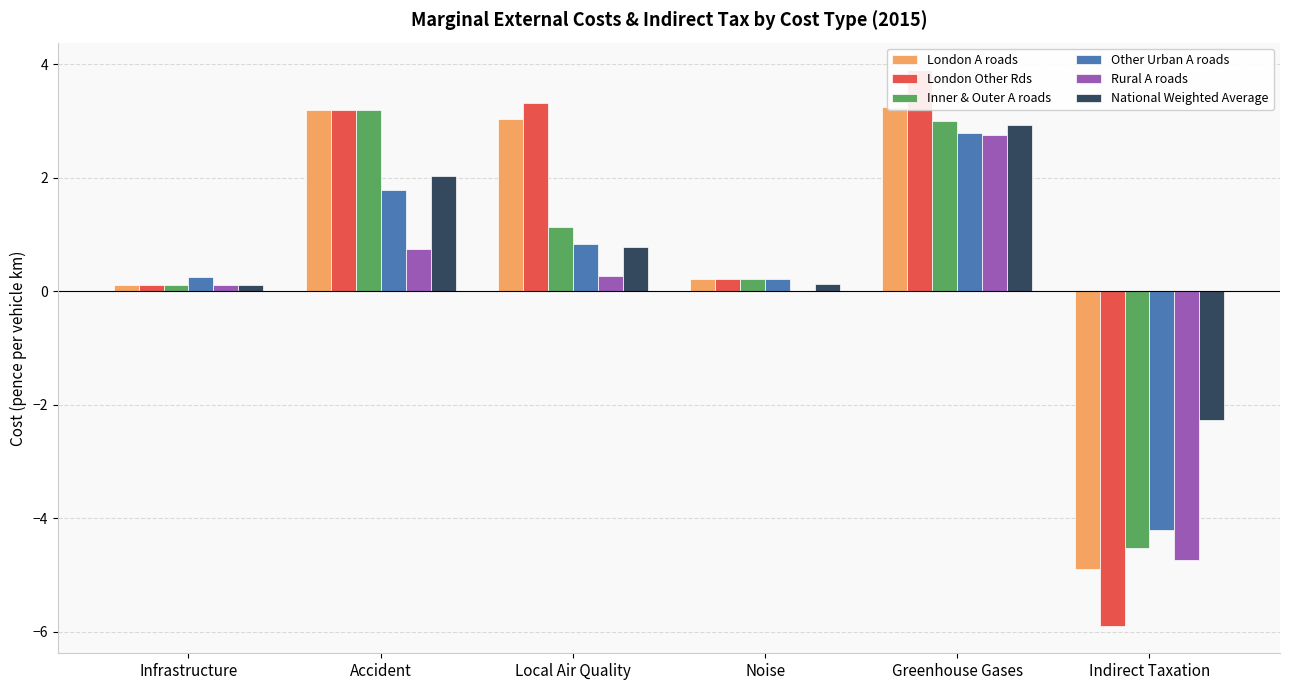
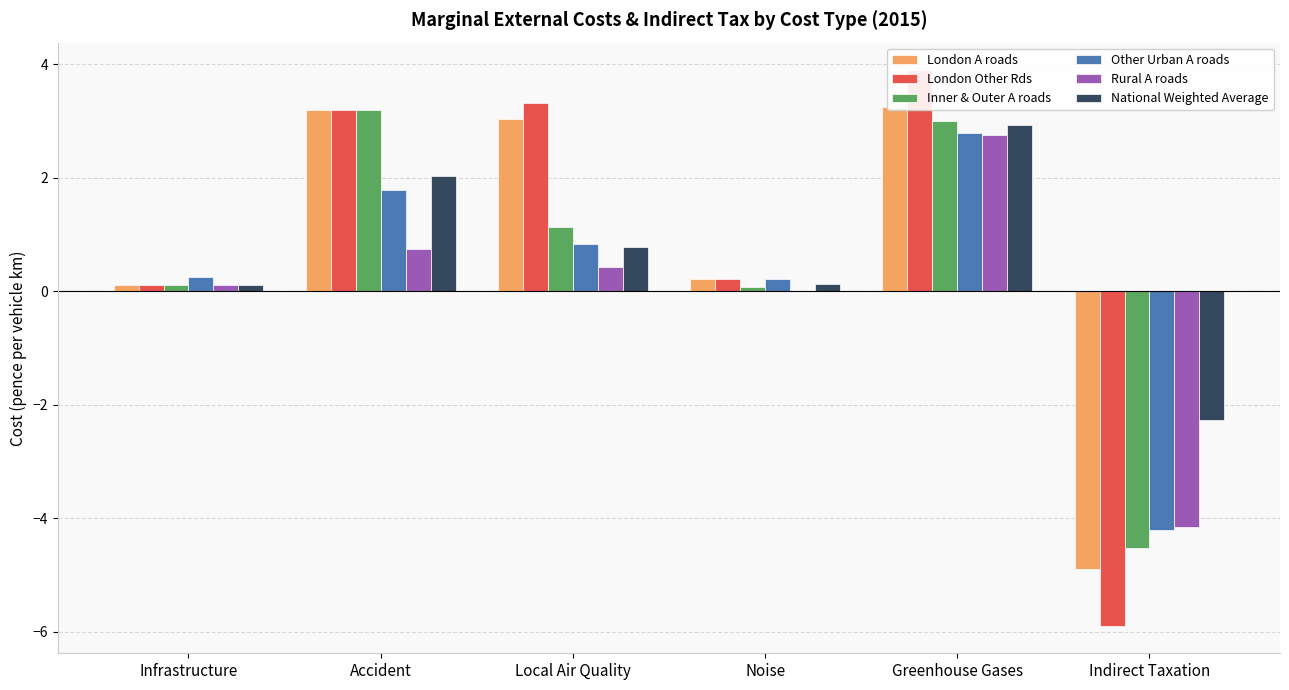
Rural A roads, Local Air Quality: 0.3 -> 0.4
Inner & Outer A roads, Noise: 0.2 -> 0.1
Rural A roads, Indirect Taxation: -4.7 -> -4.2
